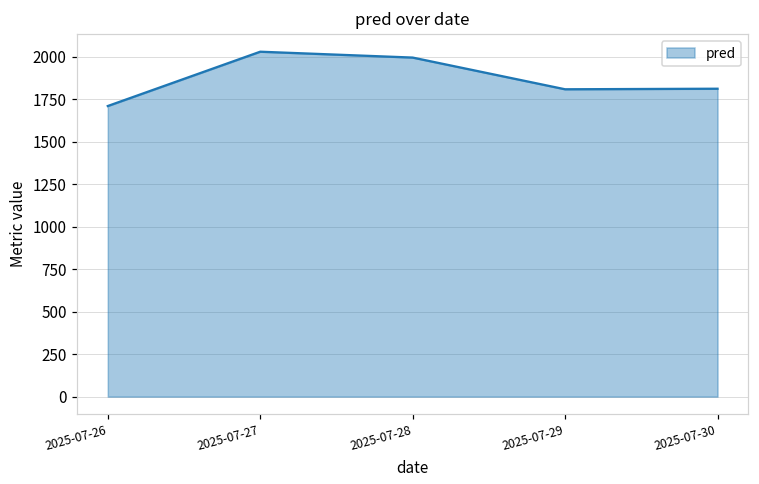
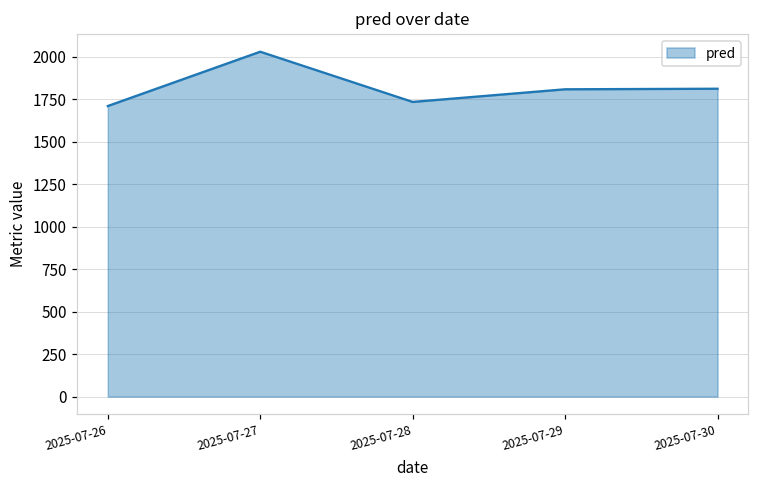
2025-07-28: 2000 -> 1740
